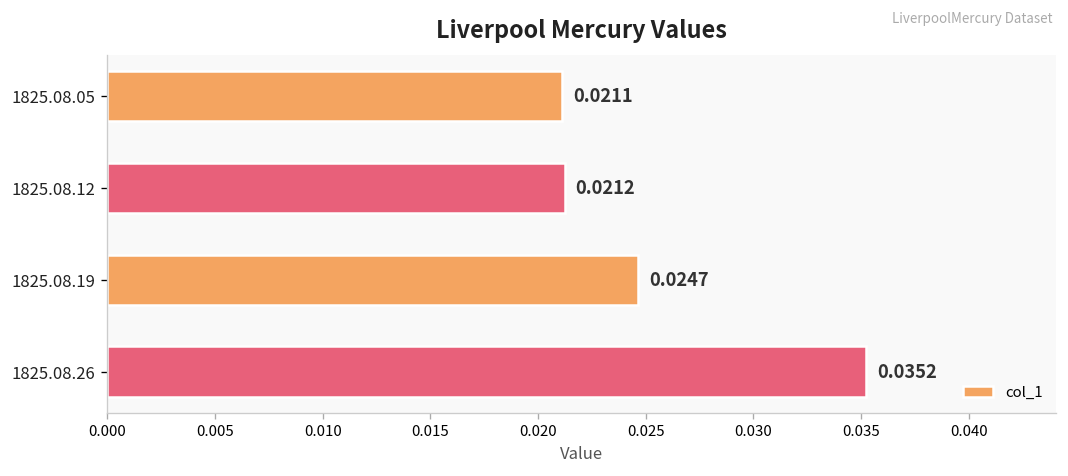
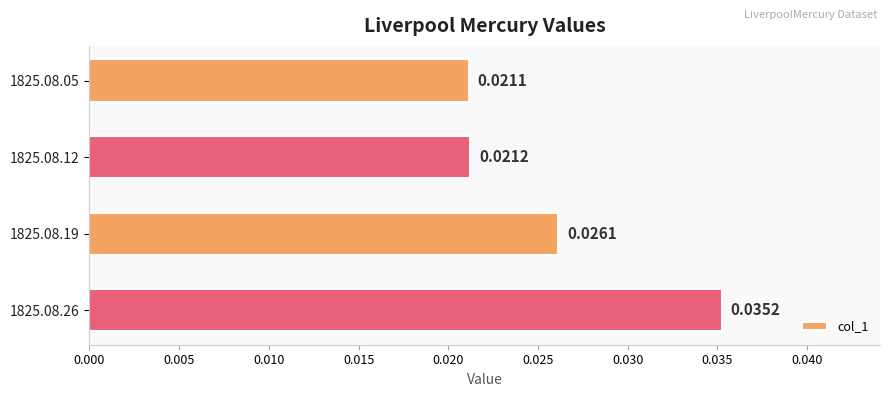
1825.08.19: 0.0247 -> 0.0261
